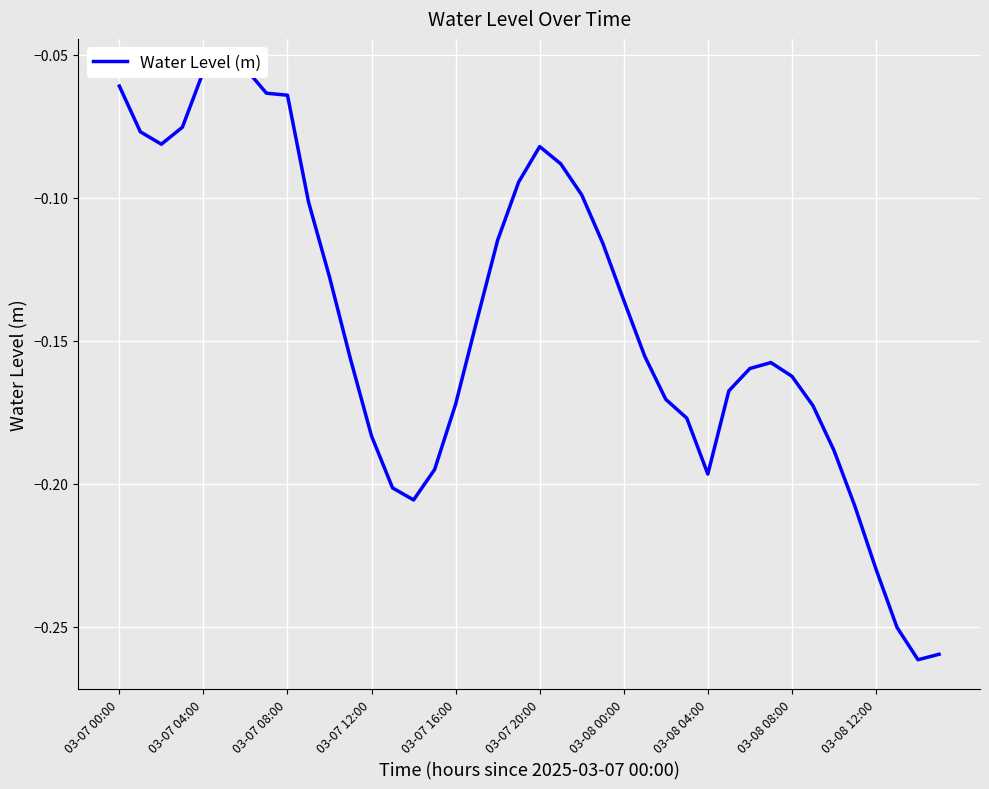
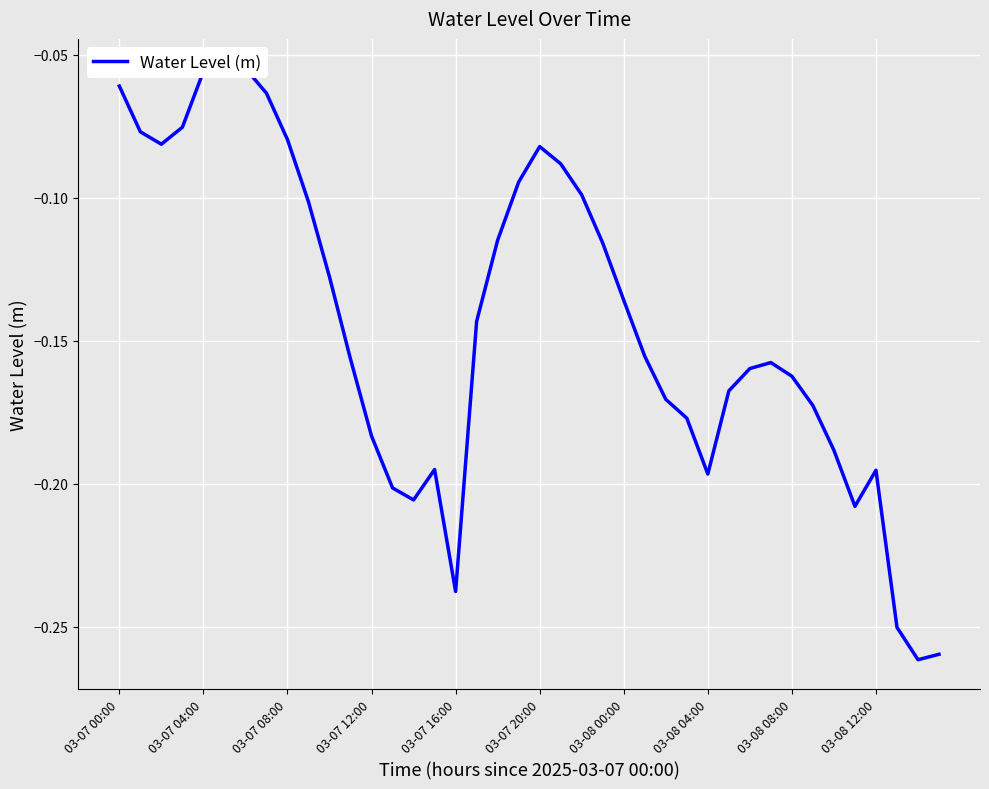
03-07 08:00: -0.064 -> -0.080
03-07 16:00: -0.172 -> -0.238
03-08 12:00: -0.230 -> -0.195
